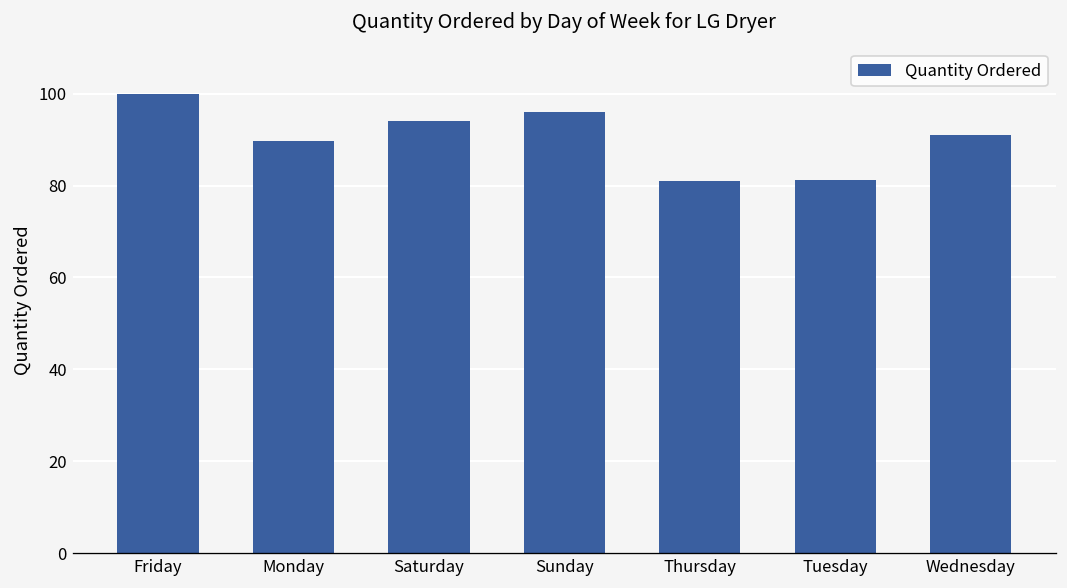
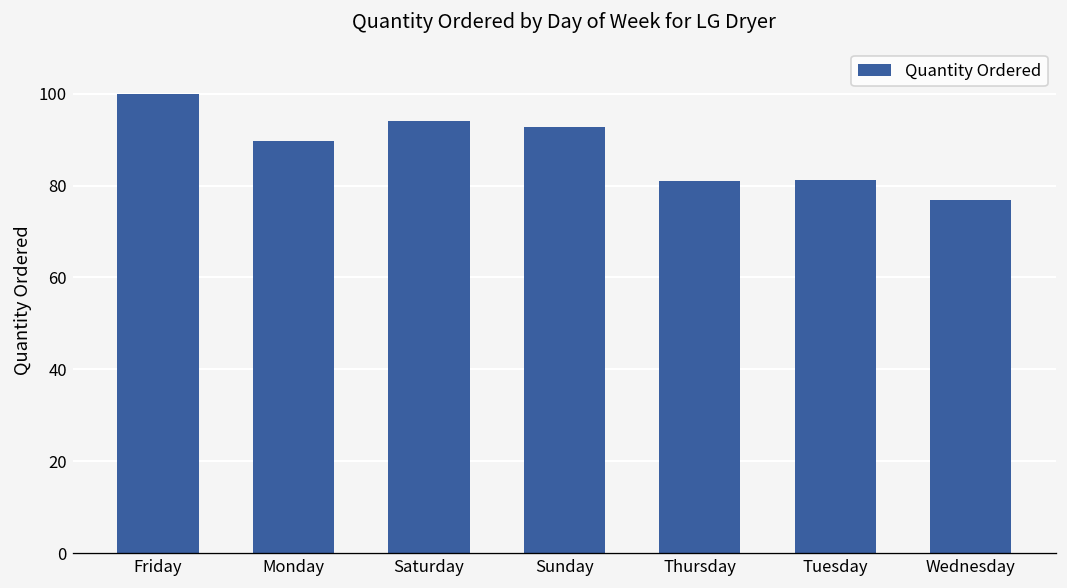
Sunday: 96 -> 93
Wednesday: 91 -> 77
